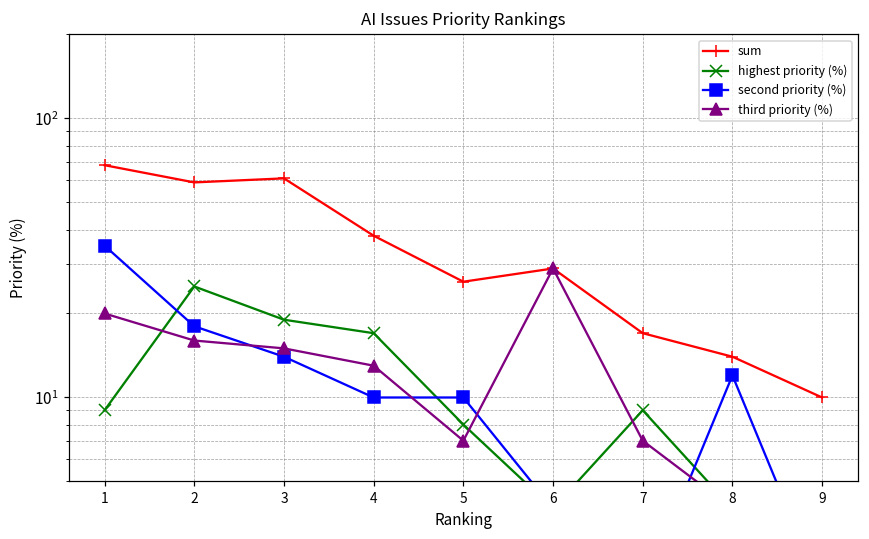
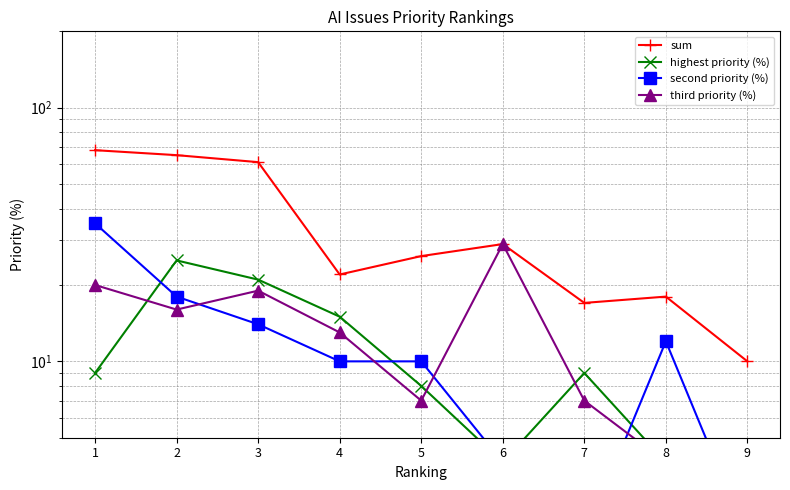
sum, 2: 59 -> 65
highest priority (%), 3: 19 -> 21
third priority (%), 3: 15 -> 19
sum, 4: 38 -> 22
highest priority (%), 4: 17 -> 15
sum, 8: 14 -> 18
